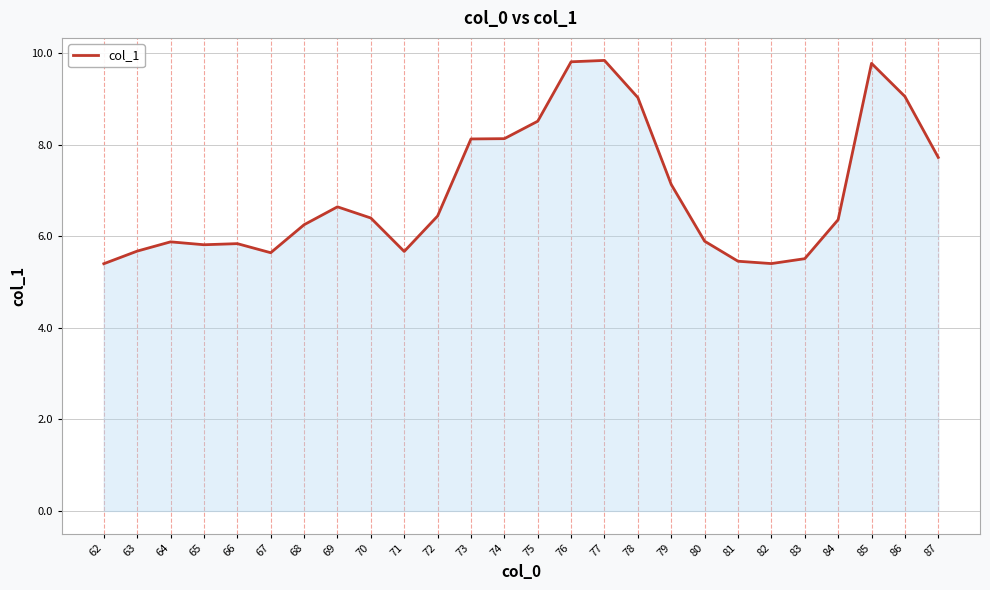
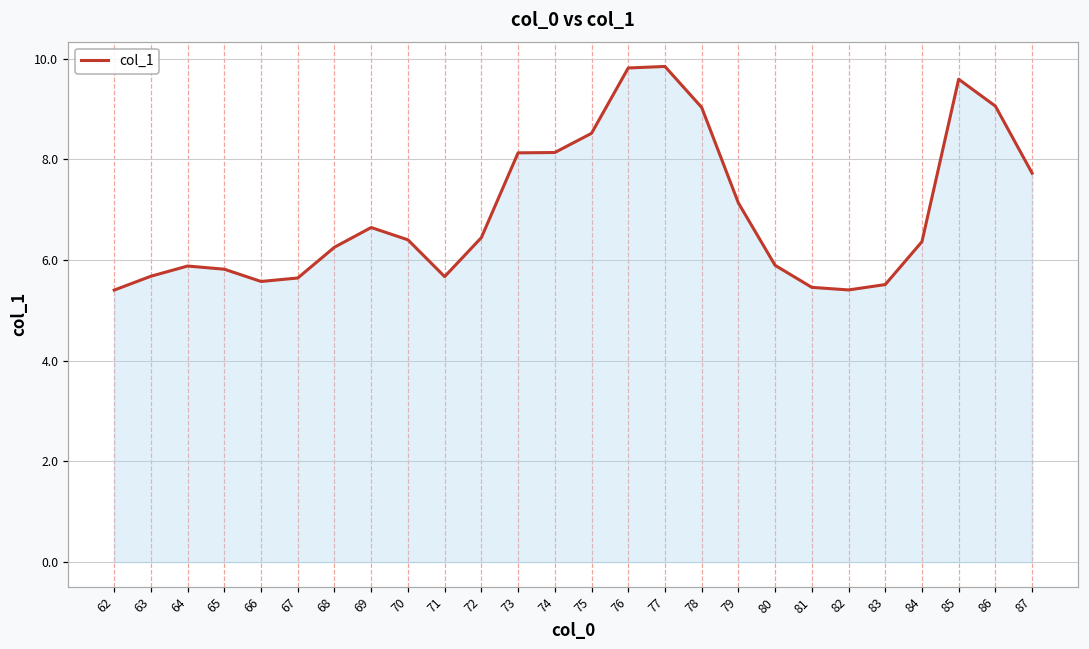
66: 5.8 -> 5.6
85: 9.8 -> 9.6
